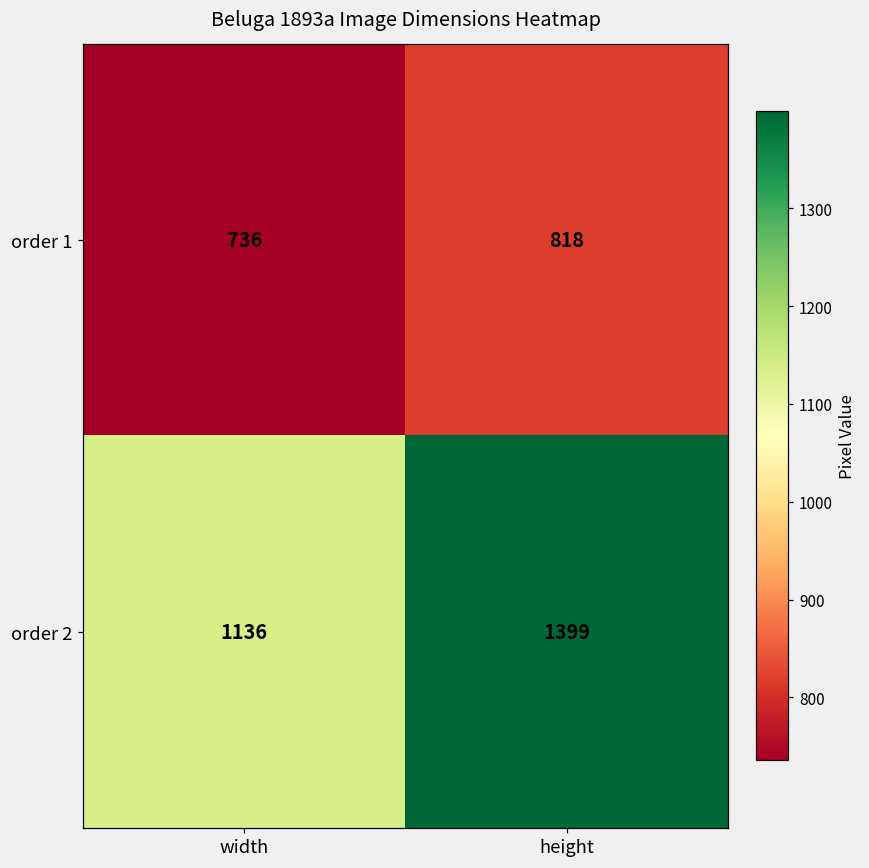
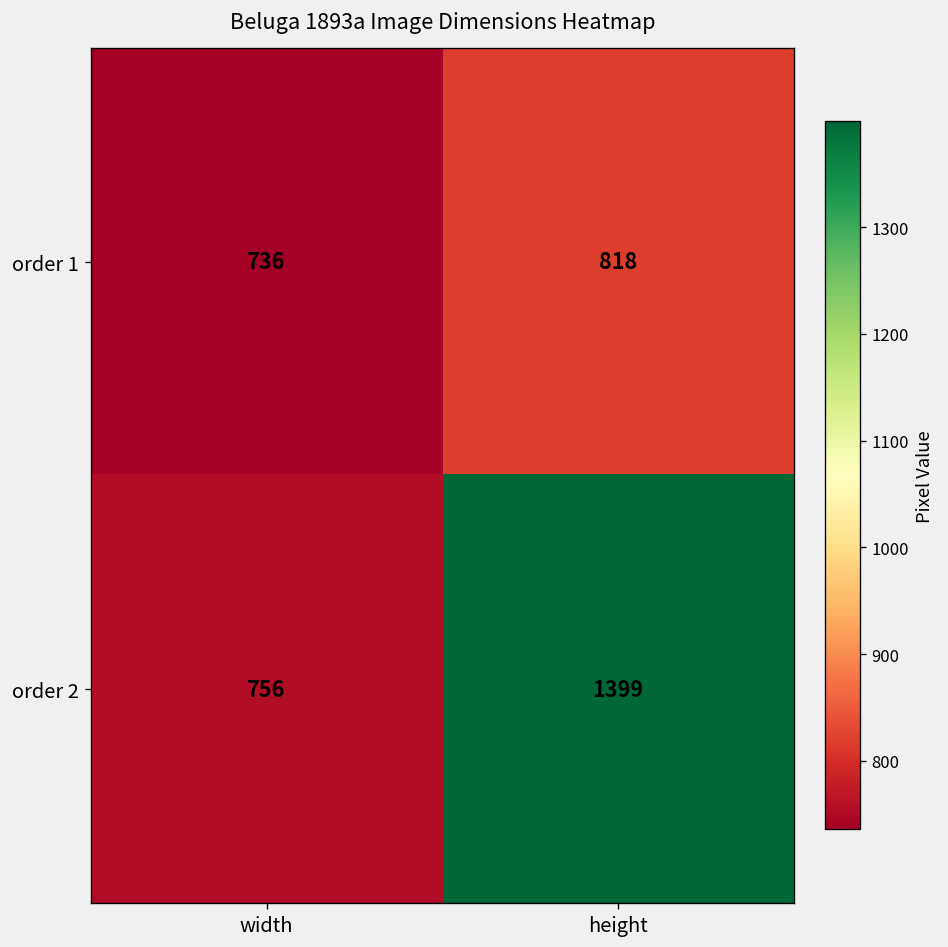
order 2, width: 1136 -> 756
